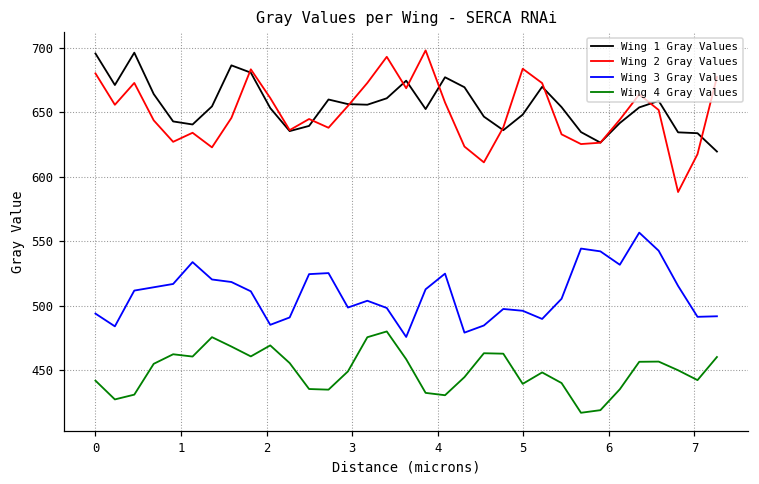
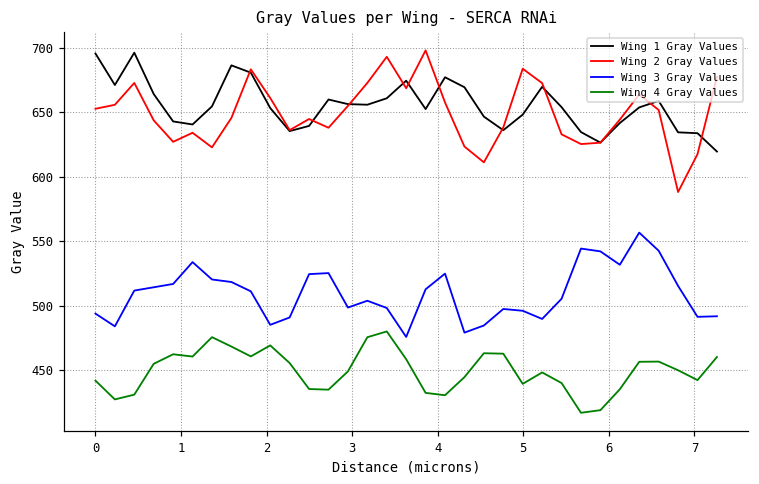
Wing 2 Gray Values, 0: 680 -> 653
